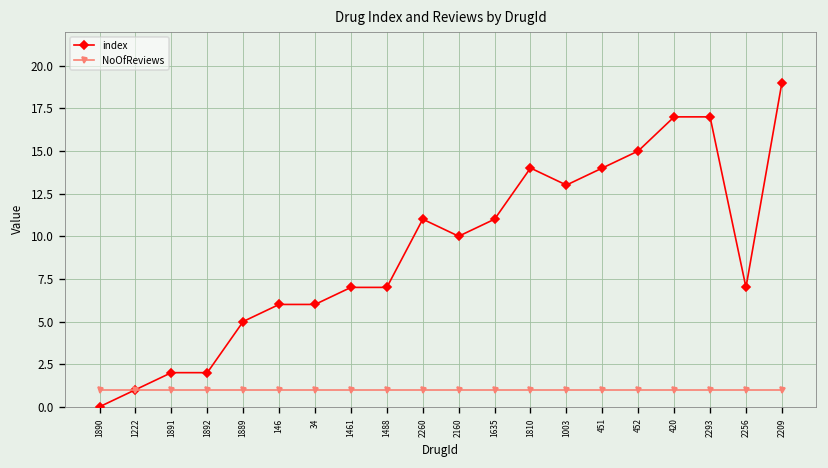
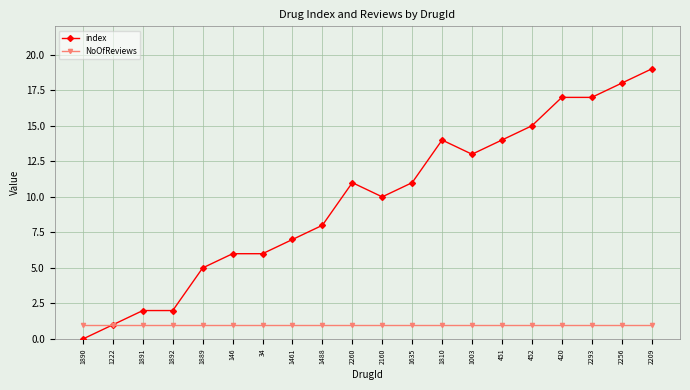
index, 1488: 7 -> 8
index, 2256: 7 -> 18
